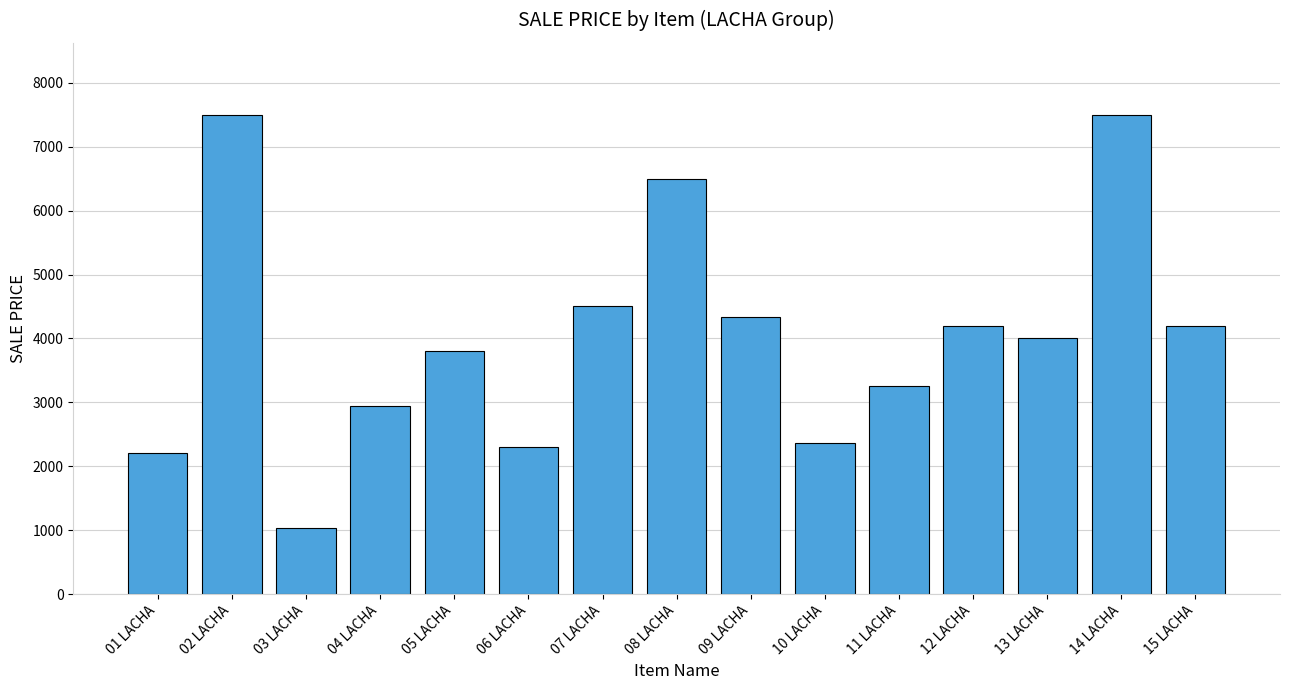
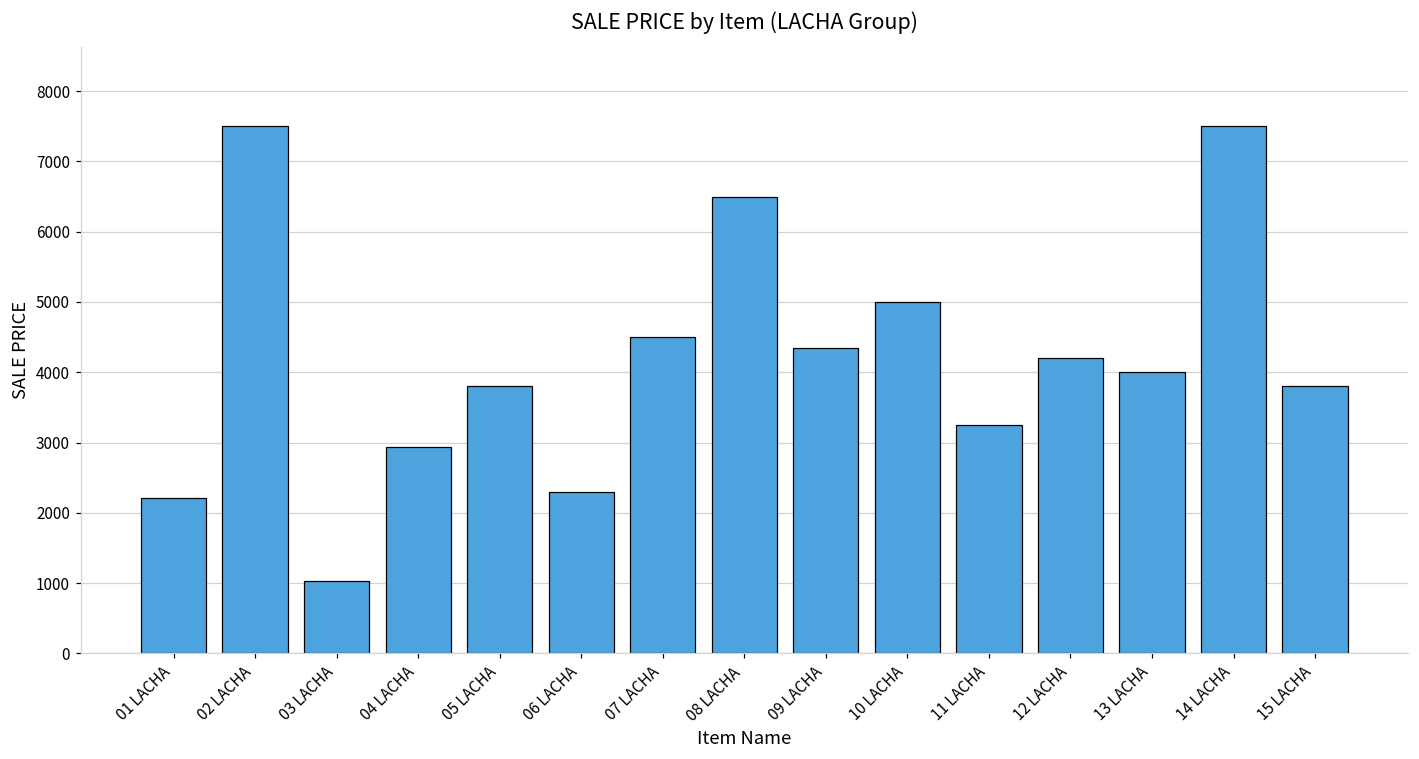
10 LACHA: 2400 -> 5000
15 LACHA: 4200 -> 3800
